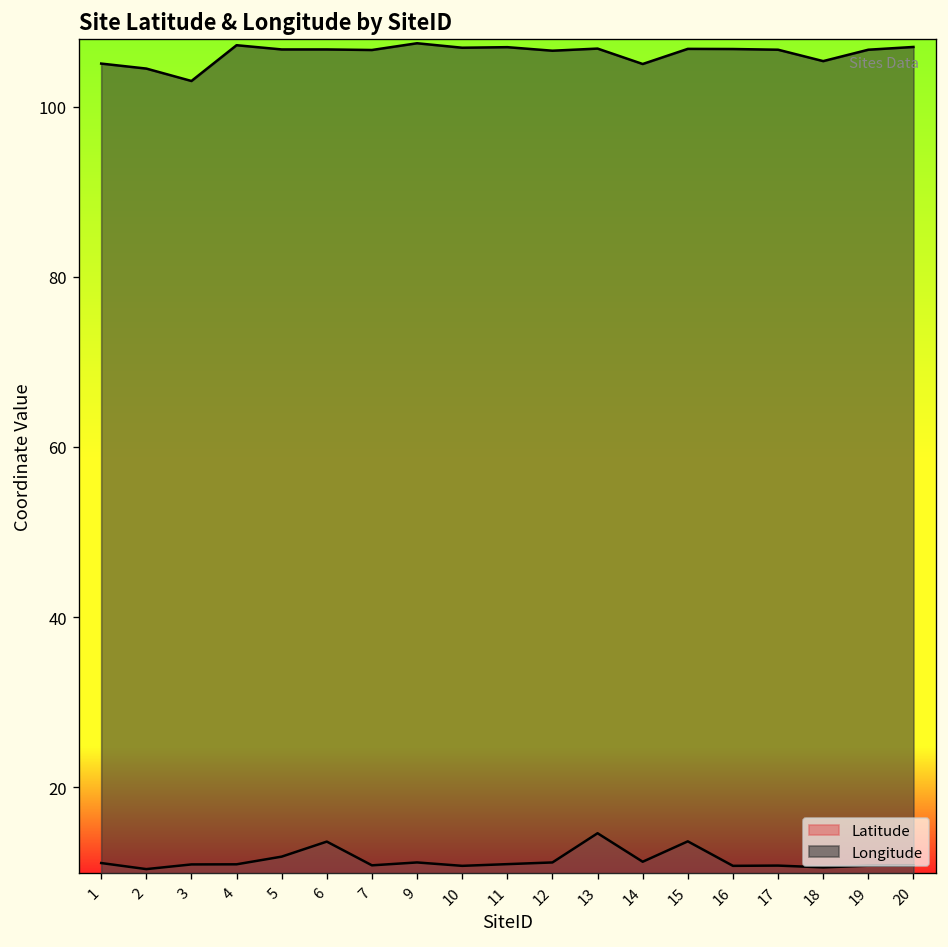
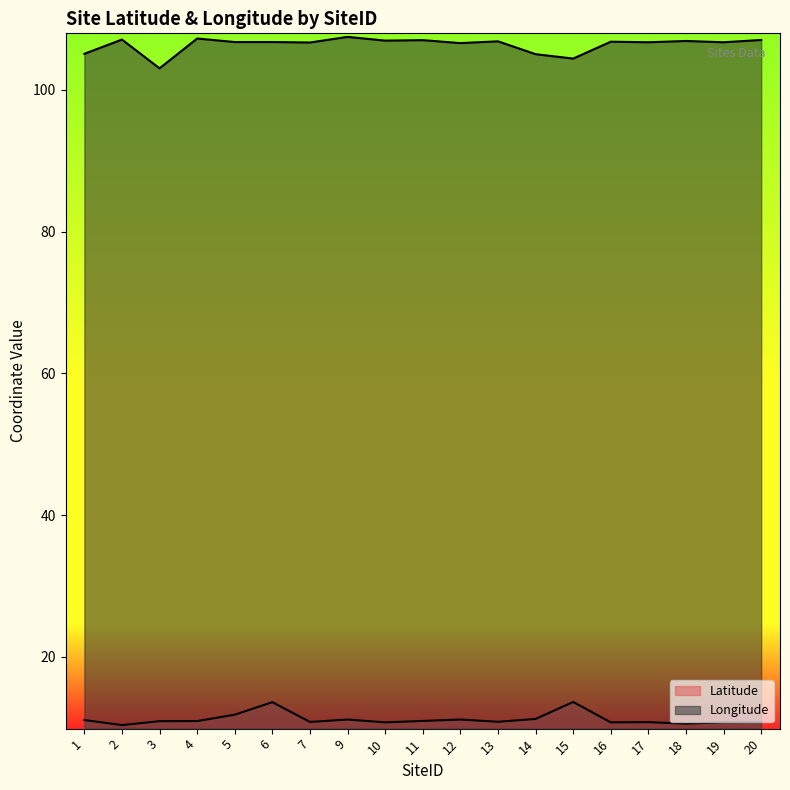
Longitude, 2: 104 -> 107
Latitude, 13: 15 -> 11
Longitude, 15: 107 -> 104
Longitude, 18: 105 -> 107
